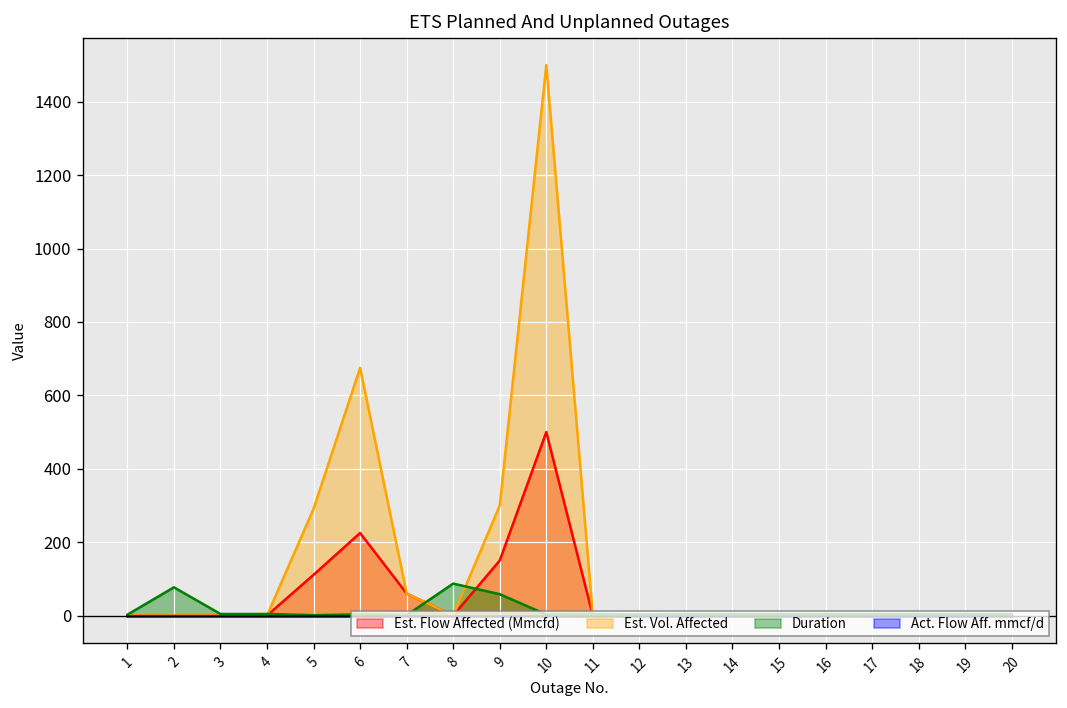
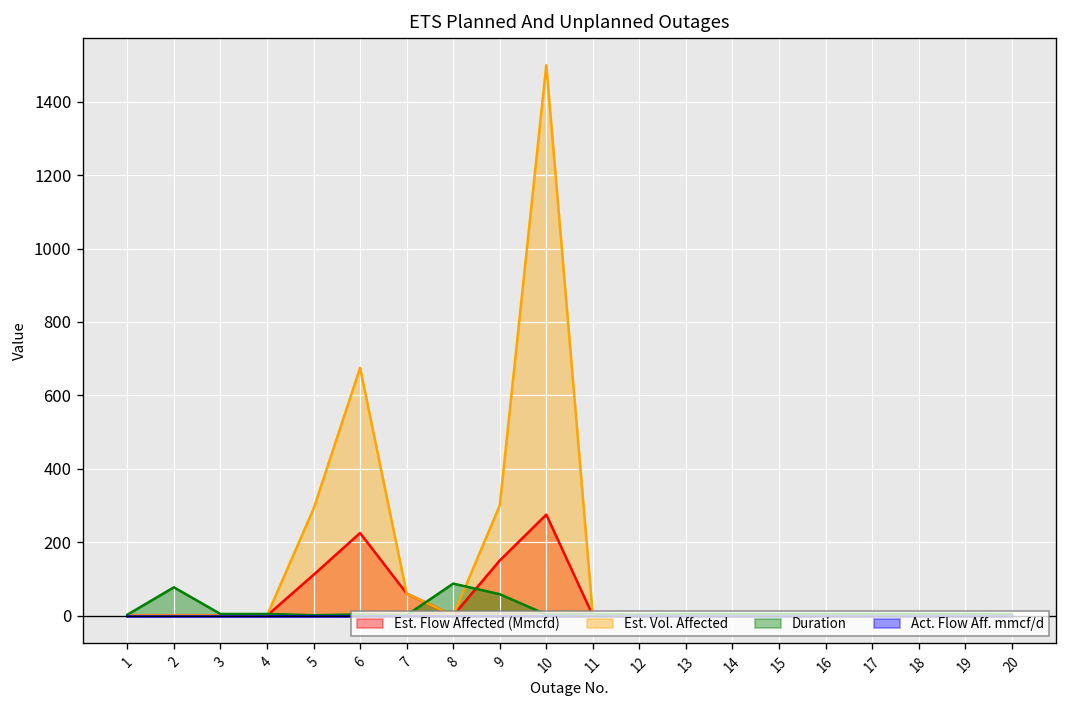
Est. Flow Affected (Mmcfd), 10: 500 -> 280
